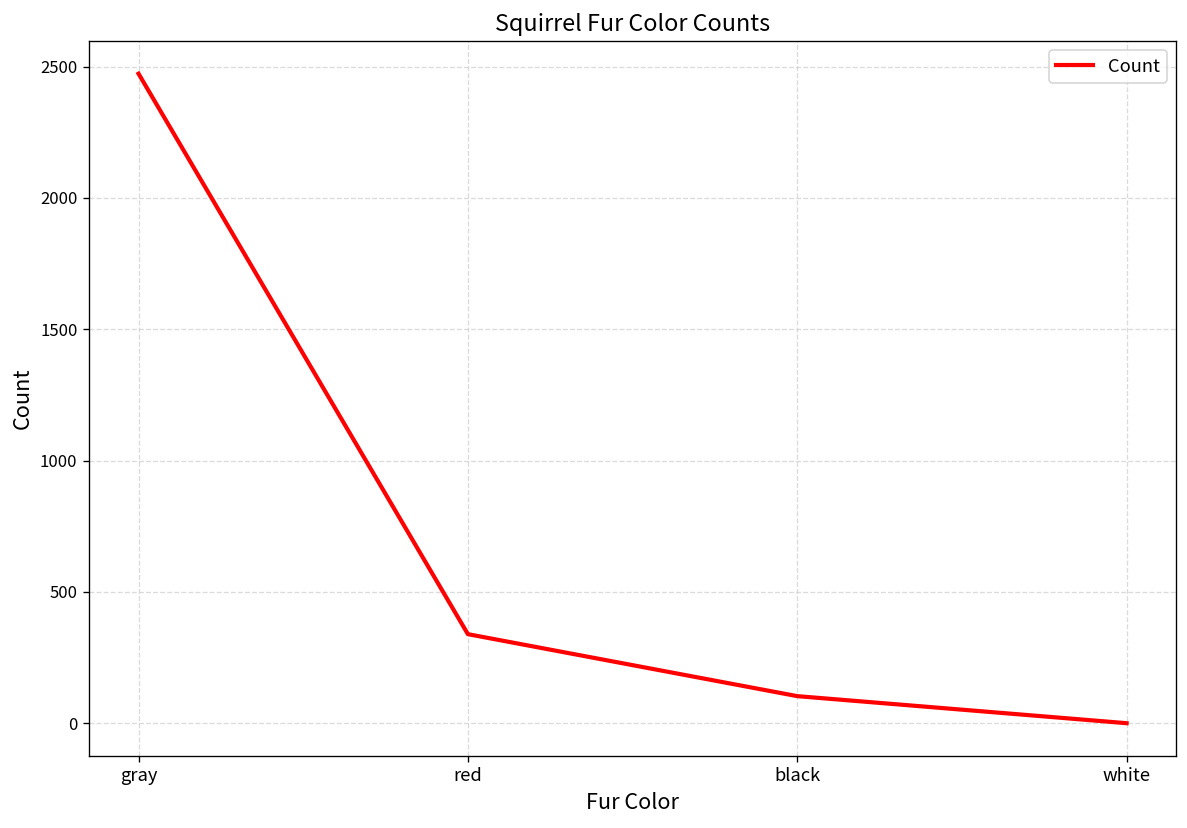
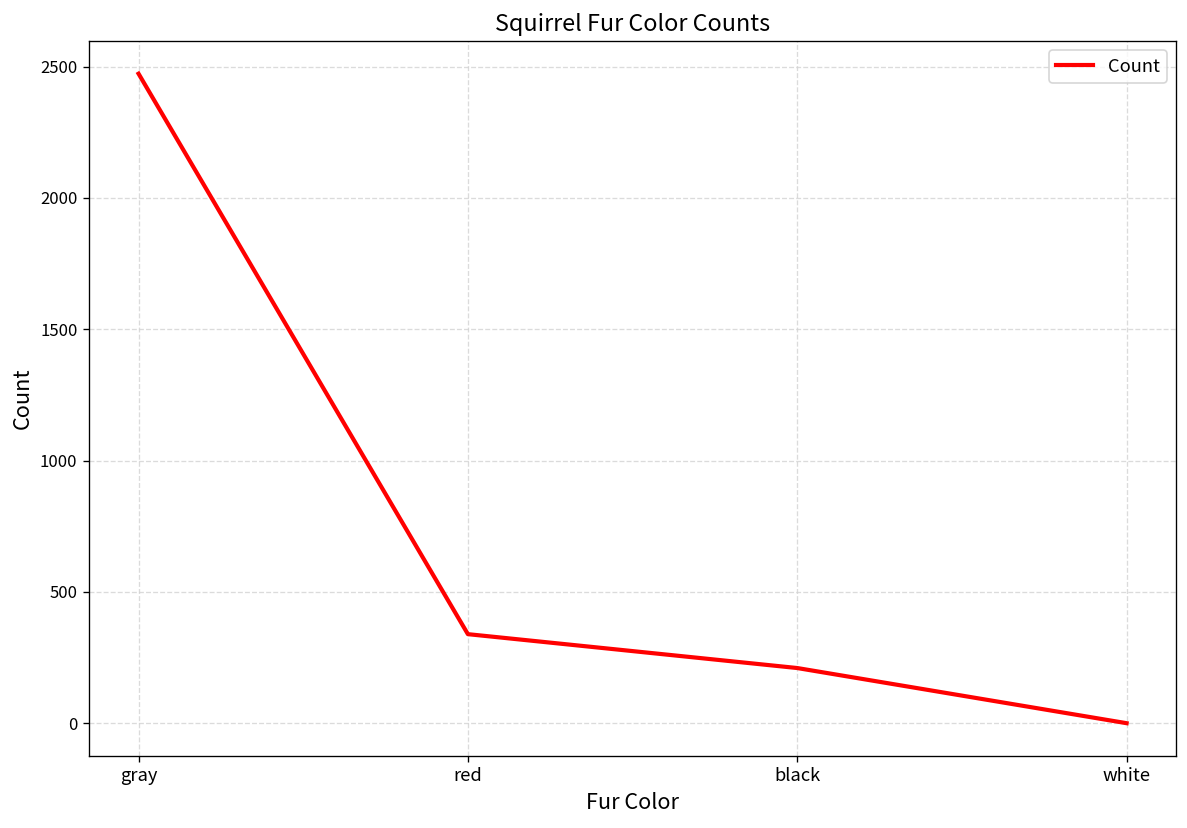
black: 100 -> 210
